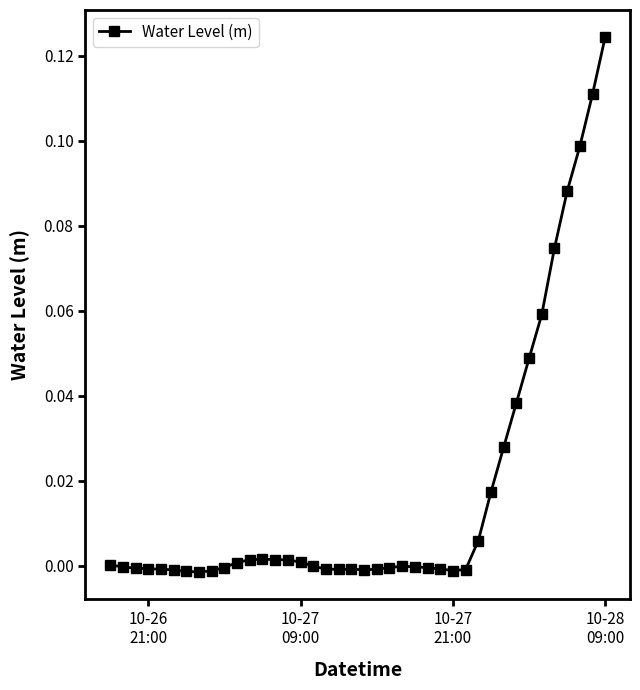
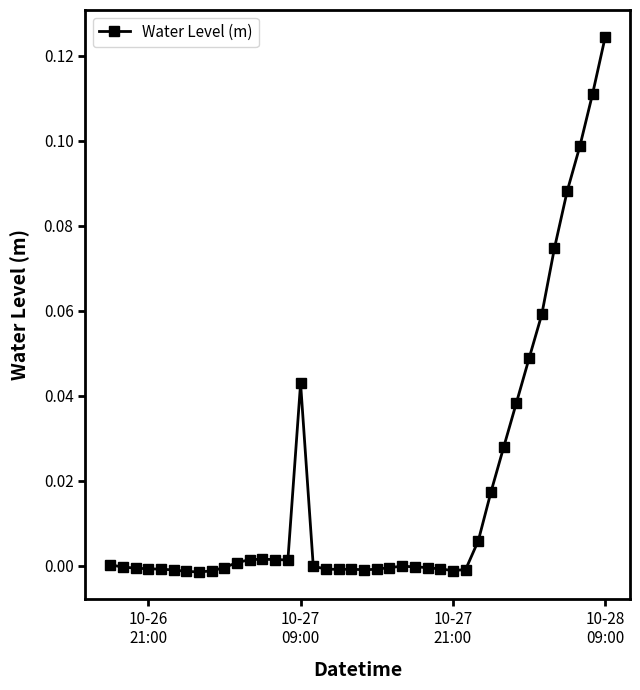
10-27 09:00: 0.001 -> 0.043
